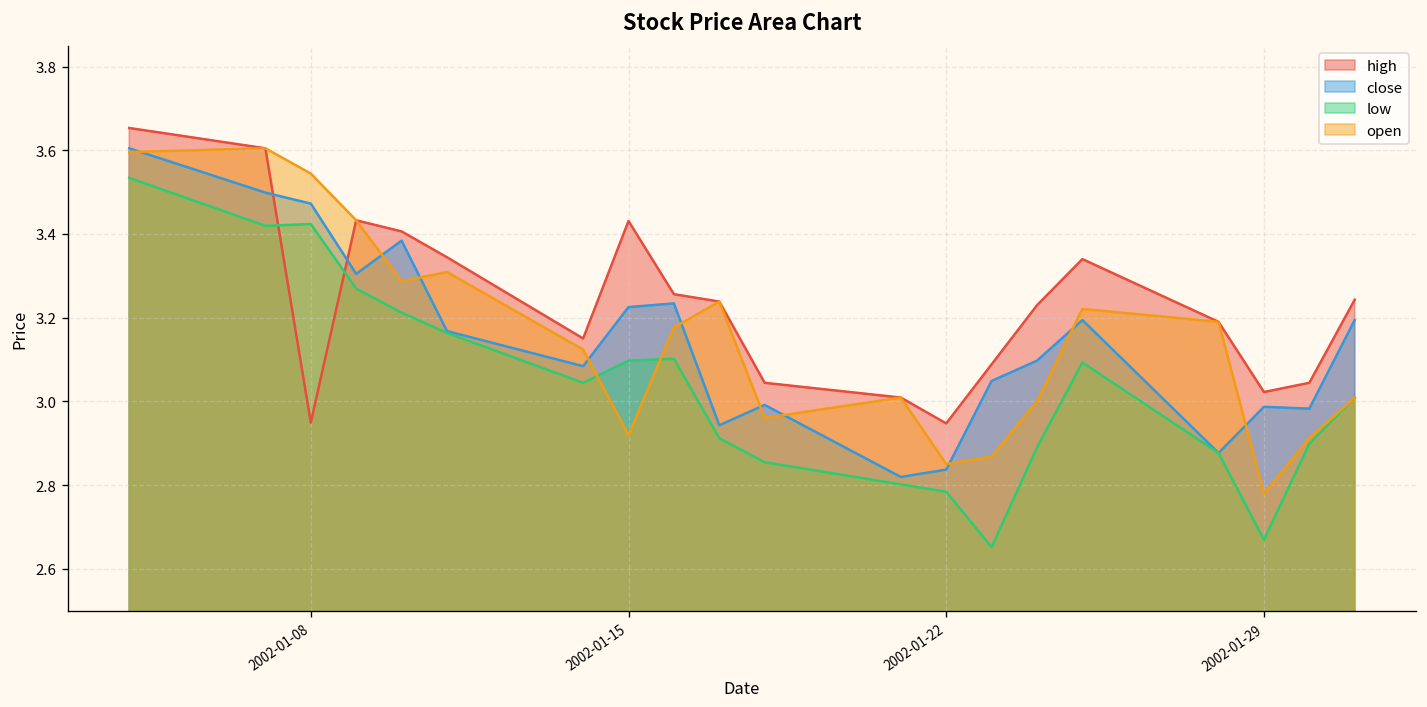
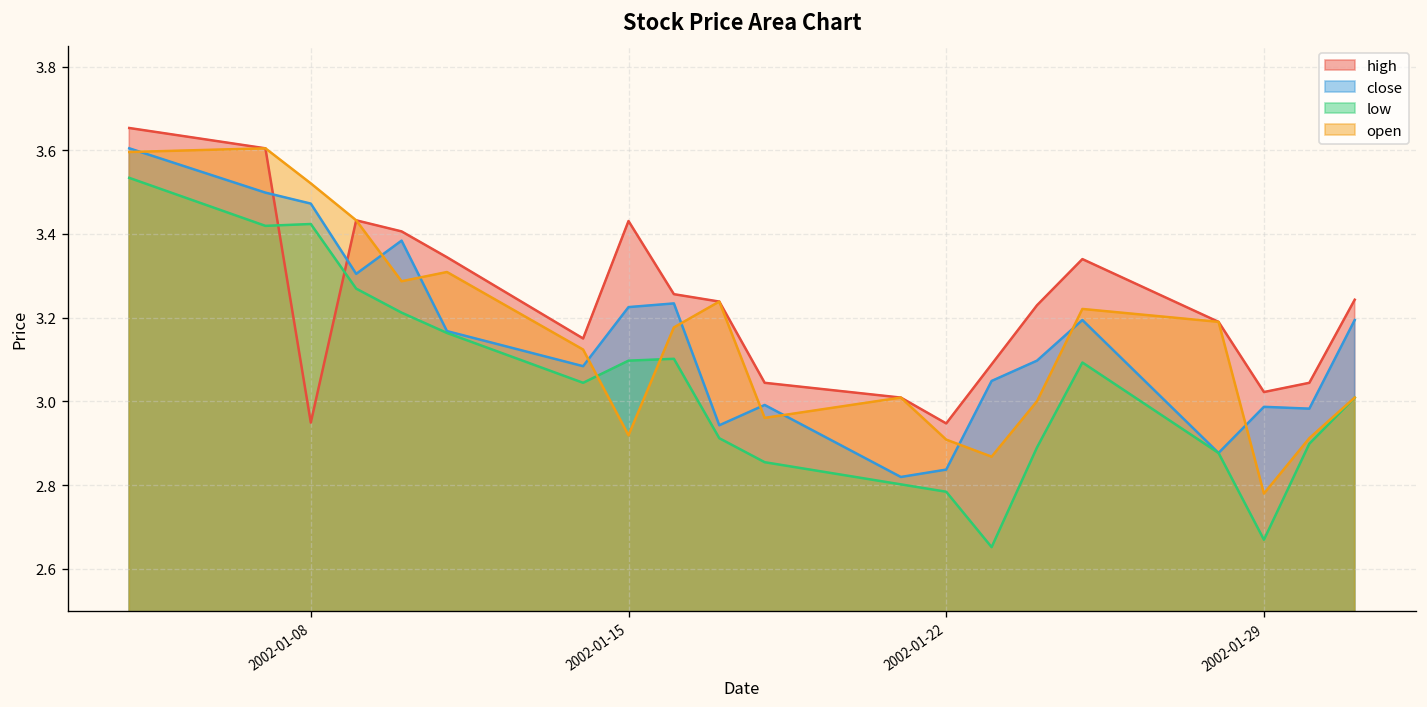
open, 2002-01-08: 3.54 -> 3.52
open, 2002-01-22: 2.85 -> 2.91
